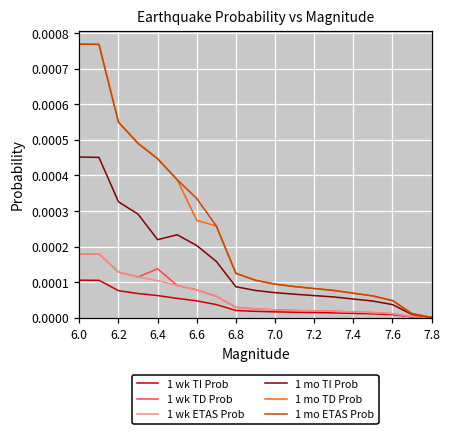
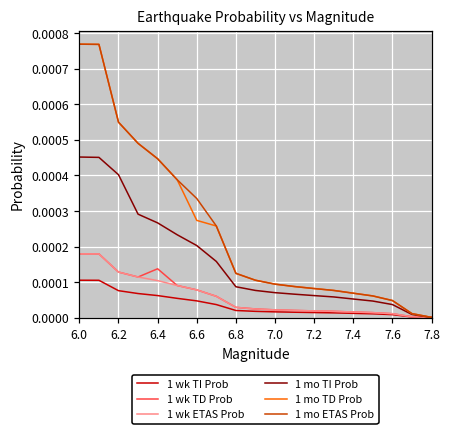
1 mo TI Prob, 6.2: 0.00033 -> 0.00040
1 mo TI Prob, 6.4: 0.00022 -> 0.00027
